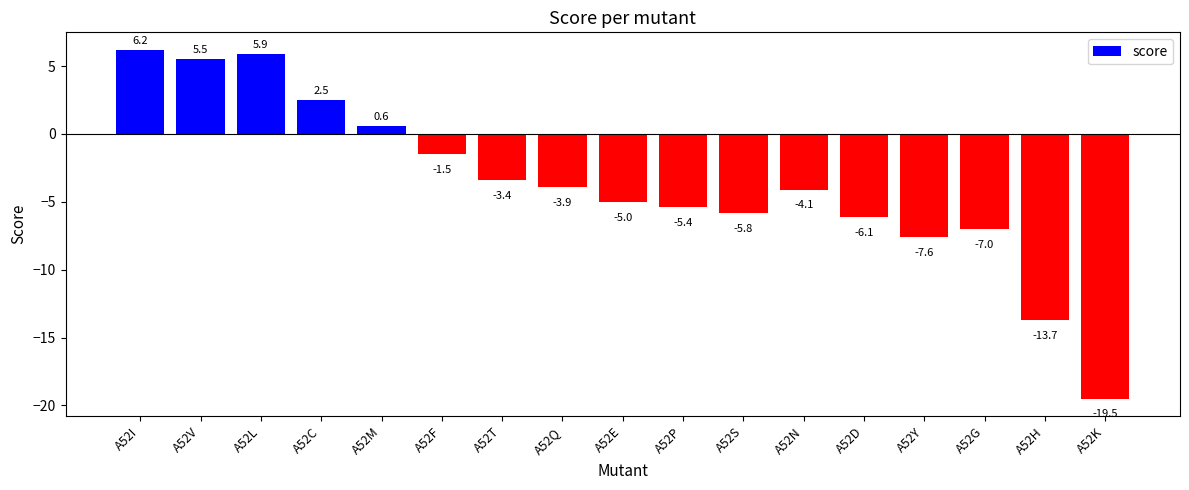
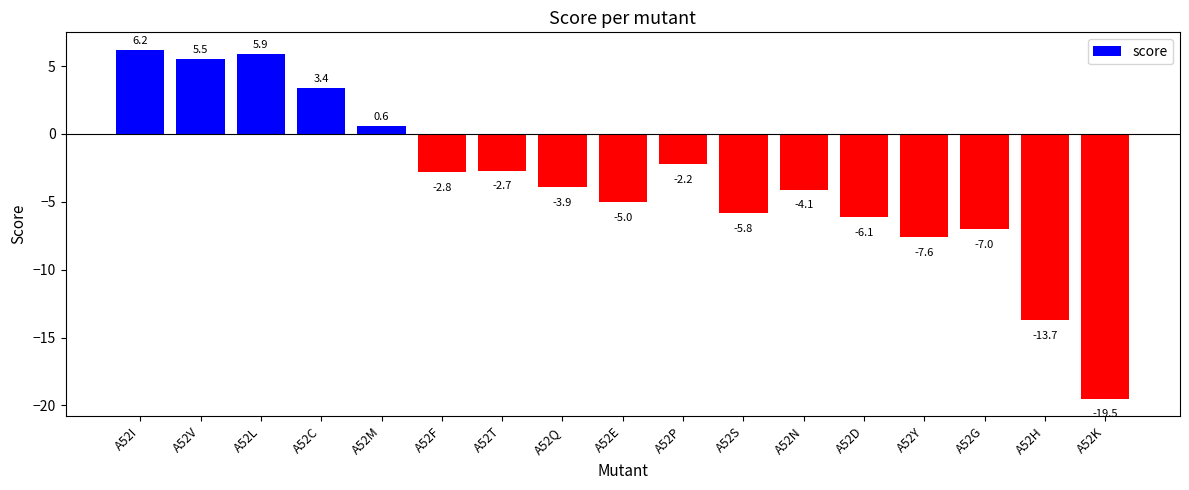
A52C: 2.5 -> 3.4
A52F: -1.5 -> -2.8
A52T: -3.4 -> -2.7
A52P: -5.4 -> -2.2
